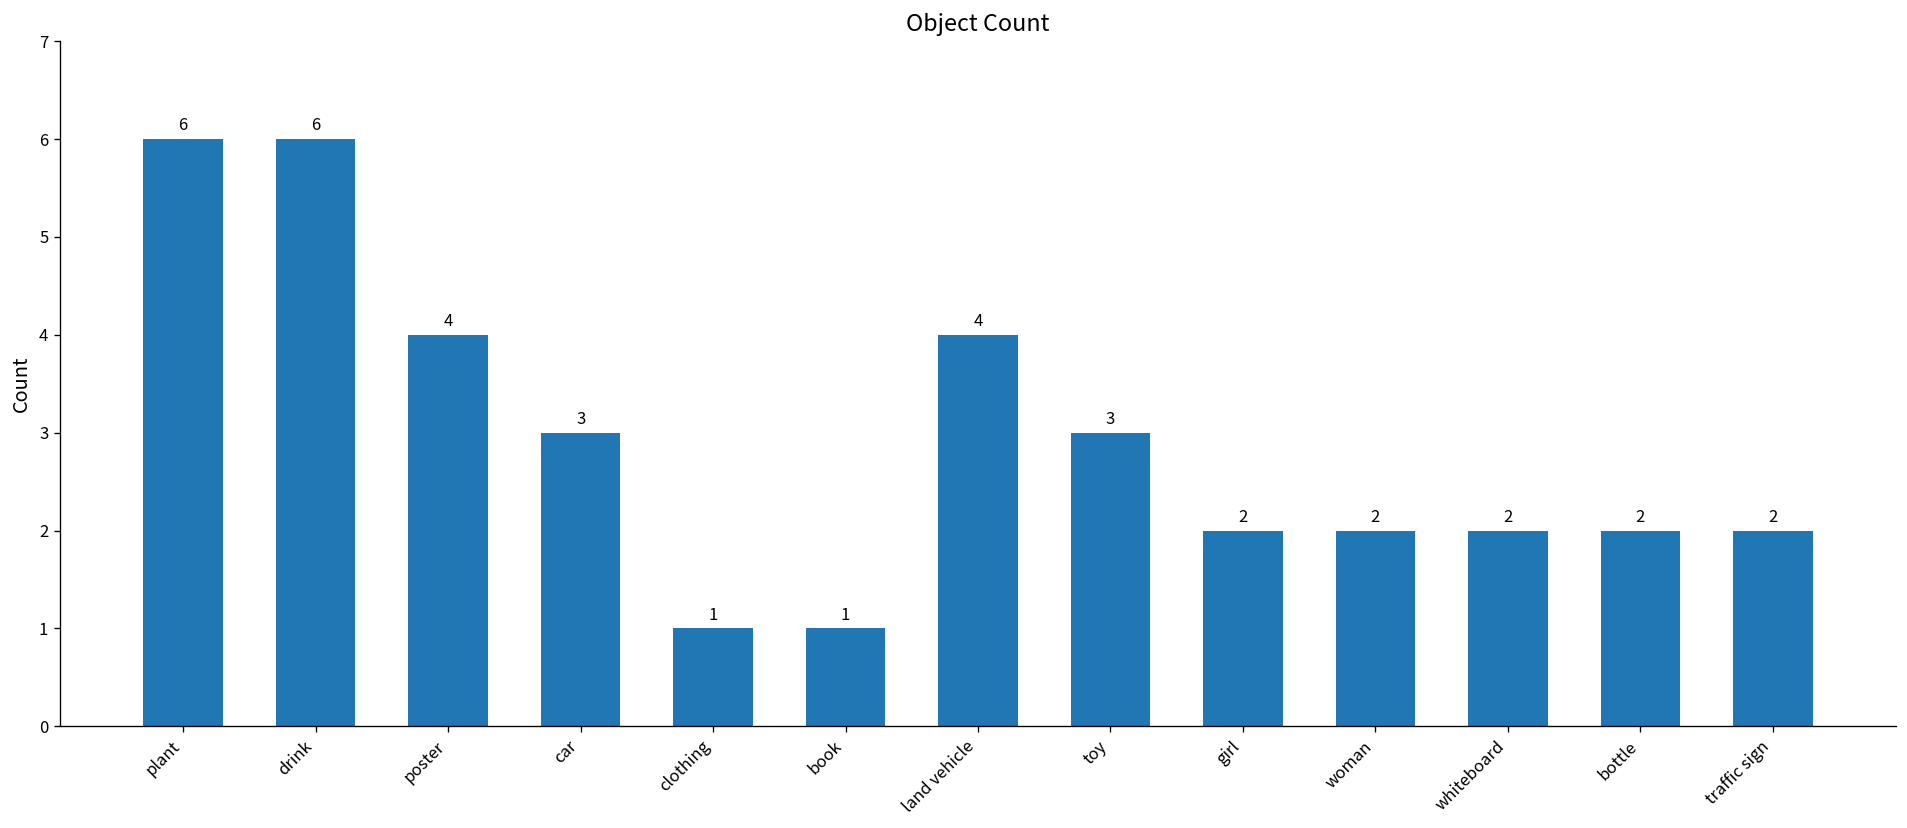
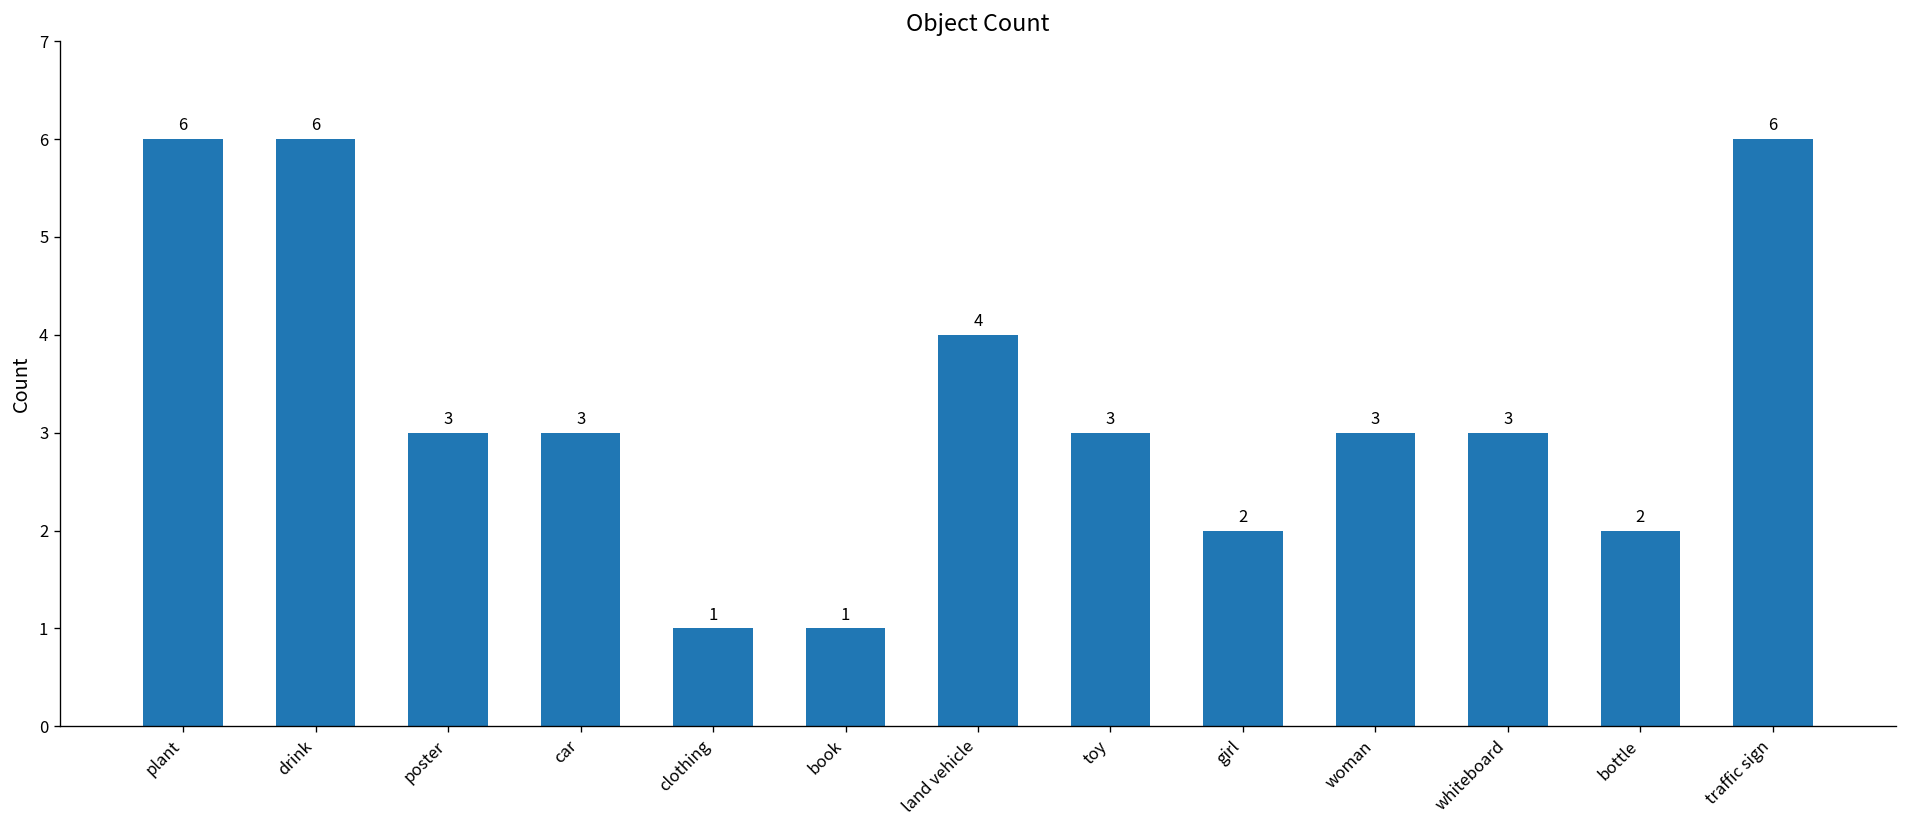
poster: 4 -> 3
woman: 2 -> 3
whiteboard: 2 -> 3
traffic sign: 2 -> 6
